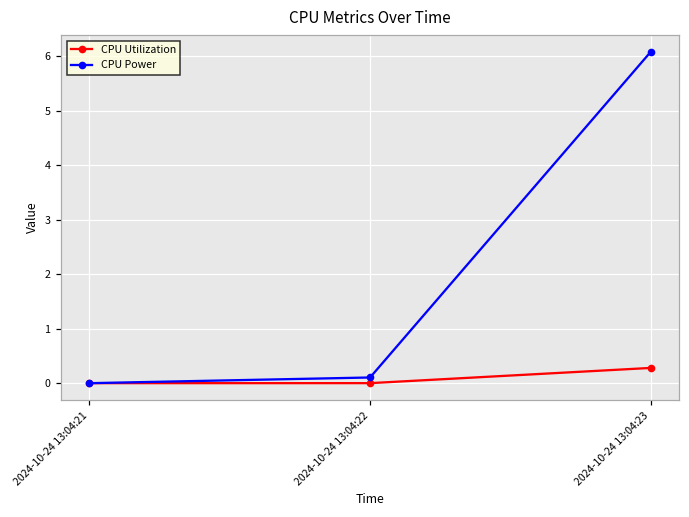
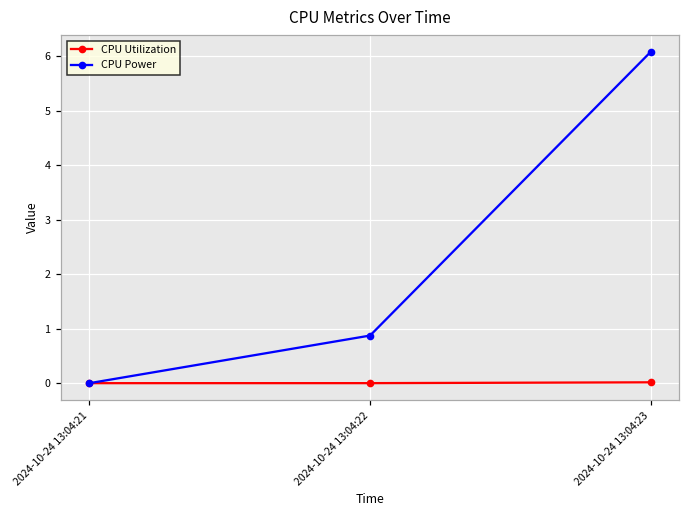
CPU Power, 2024-10-24 13:04:22: 0.1 -> 0.9
CPU Utilization, 2024-10-24 13:04:23: 0.3 -> 0.0
